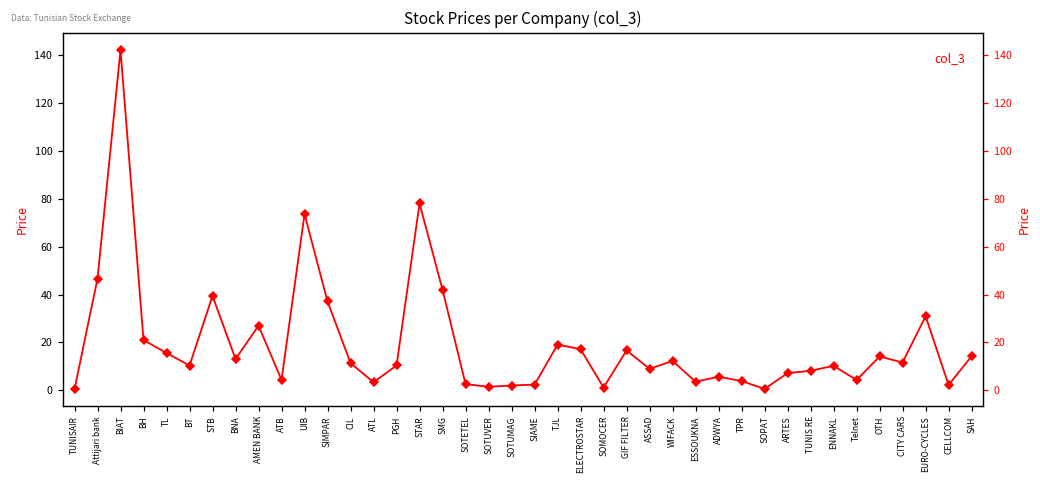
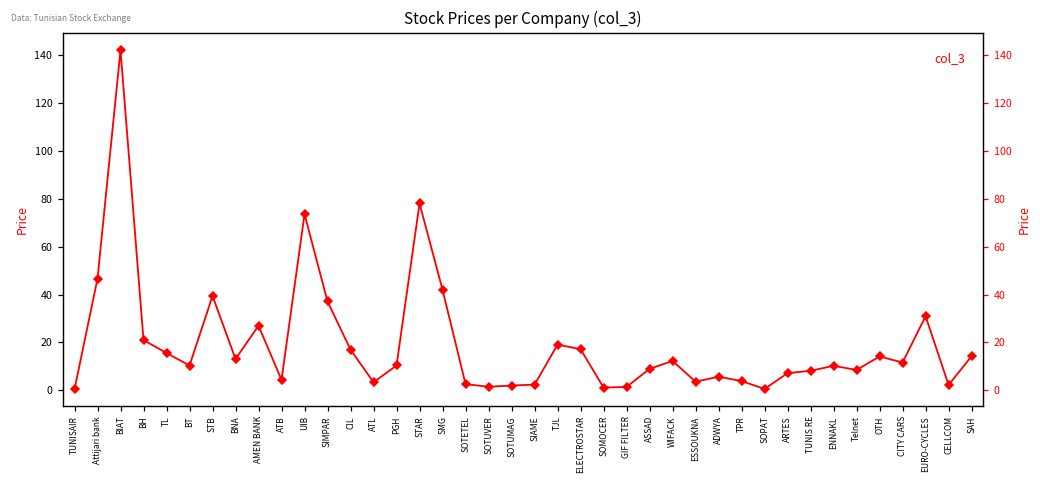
CIL: 11 -> 17
GIF FILTER: 17 -> 1
Telnet: 4 -> 9
